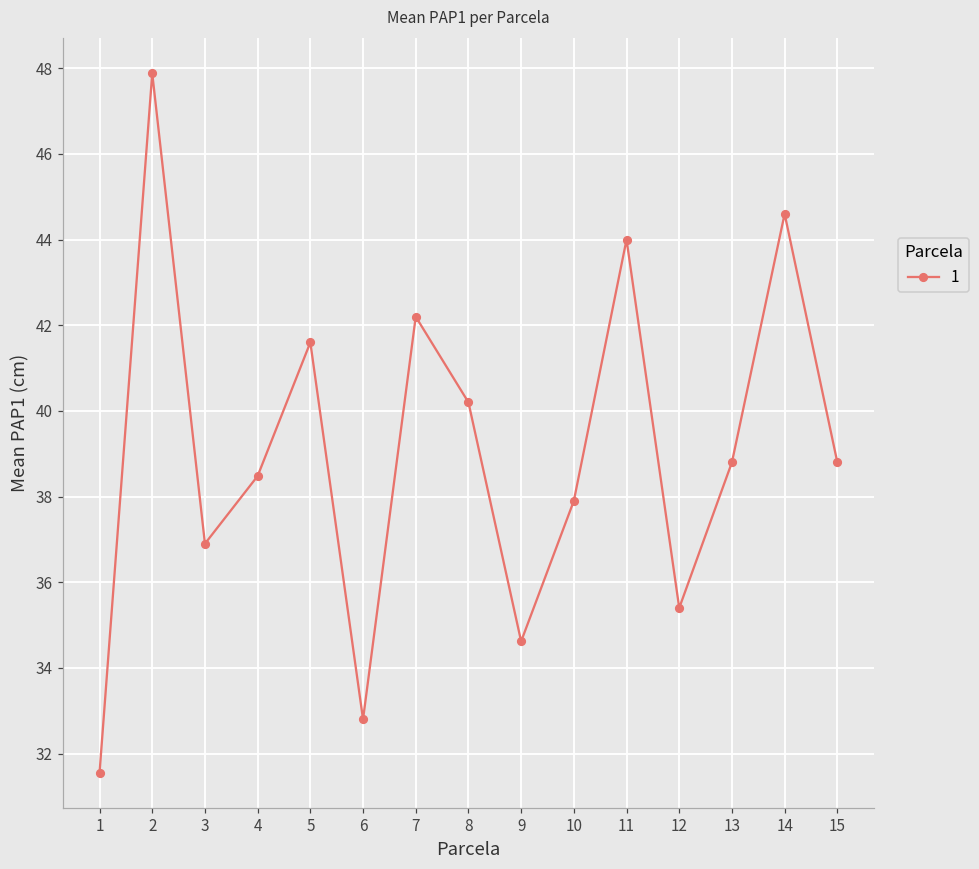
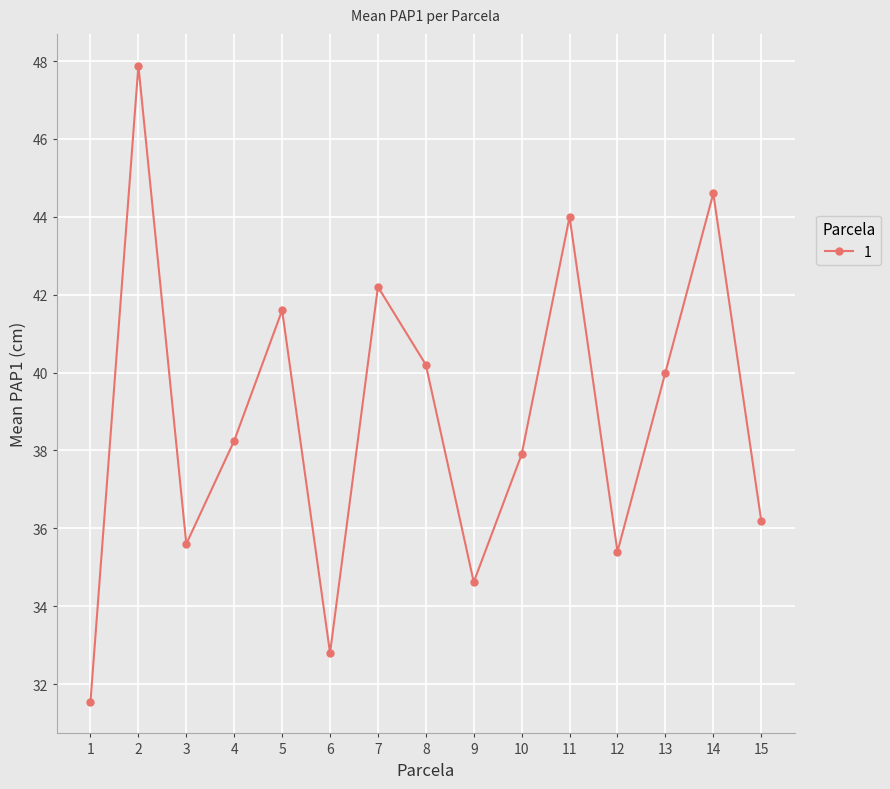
3: 36.9 -> 35.6
4: 38.5 -> 38.3
13: 38.8 -> 40.0
15: 38.8 -> 36.2
